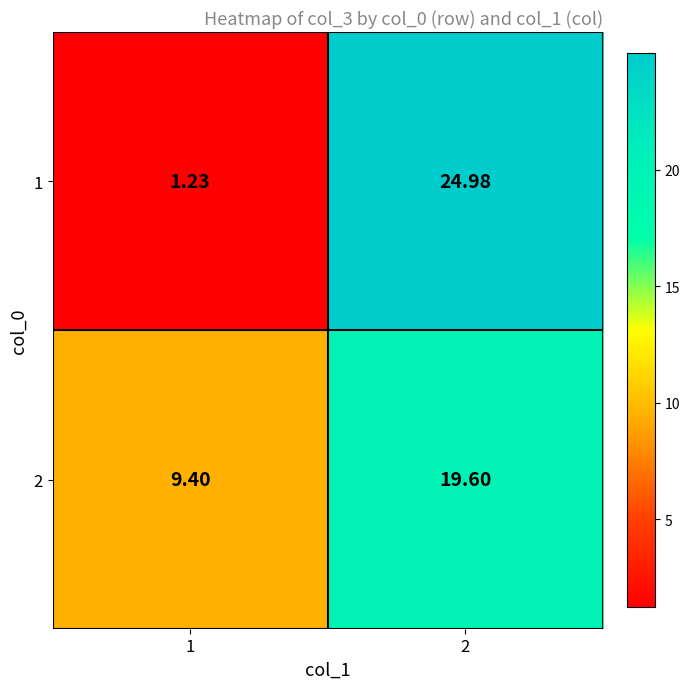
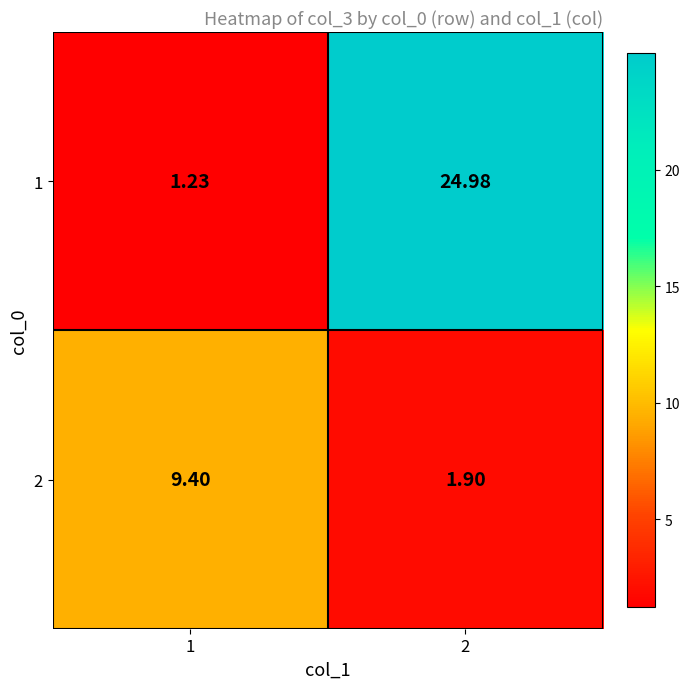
2, 2: 19.60 -> 1.90
